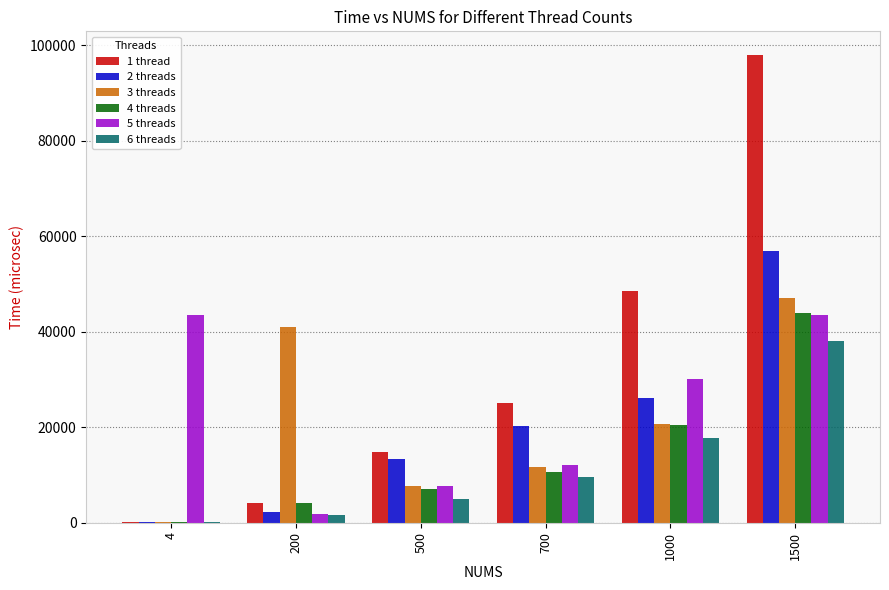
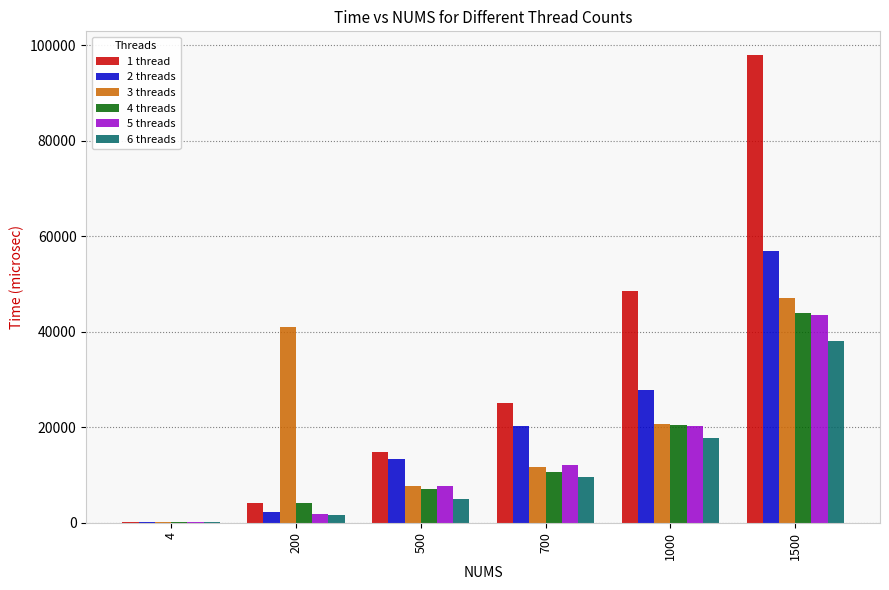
5 threads, 4: 44000 -> 0
2 threads, 1000: 26000 -> 28000
5 threads, 1000: 30000 -> 20000
